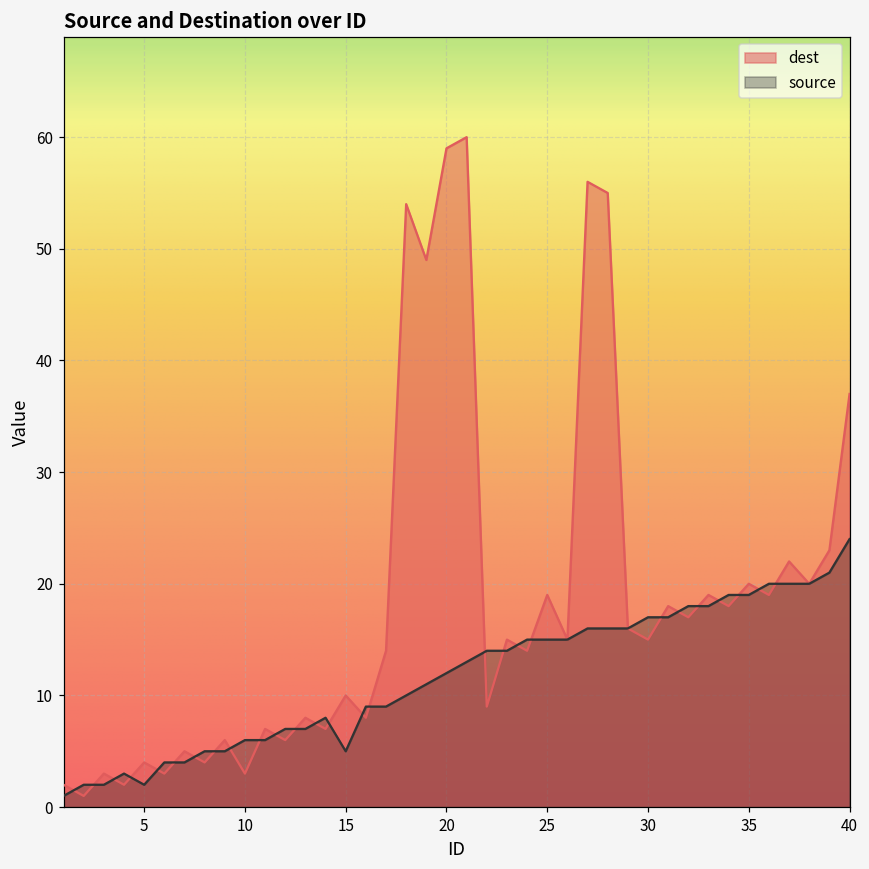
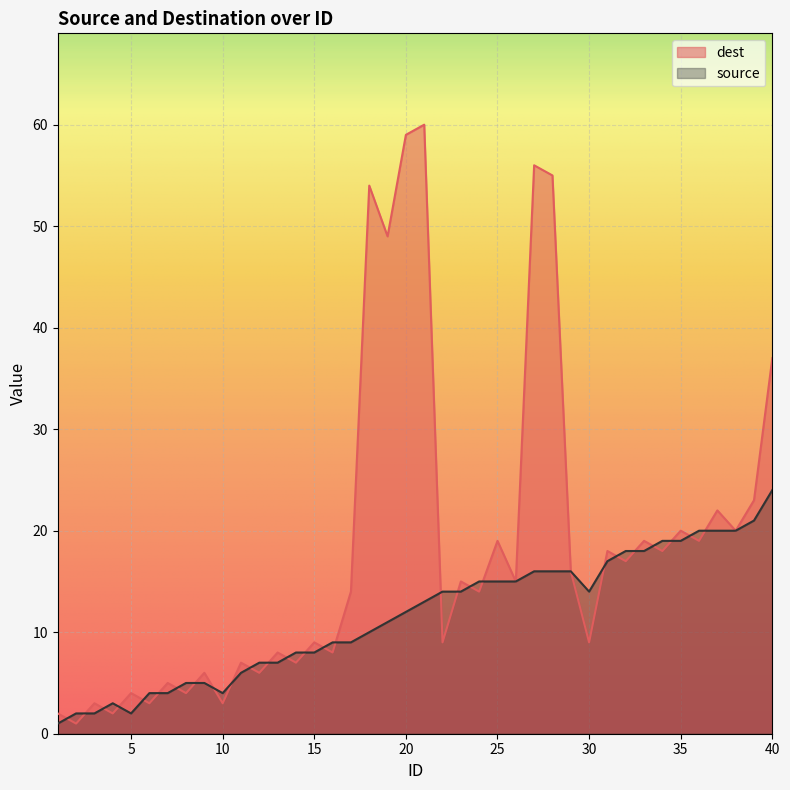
source, 10: 6 -> 4
dest, 15: 10 -> 9
source, 15: 5 -> 8
dest, 30: 15 -> 9
source, 30: 17 -> 14
